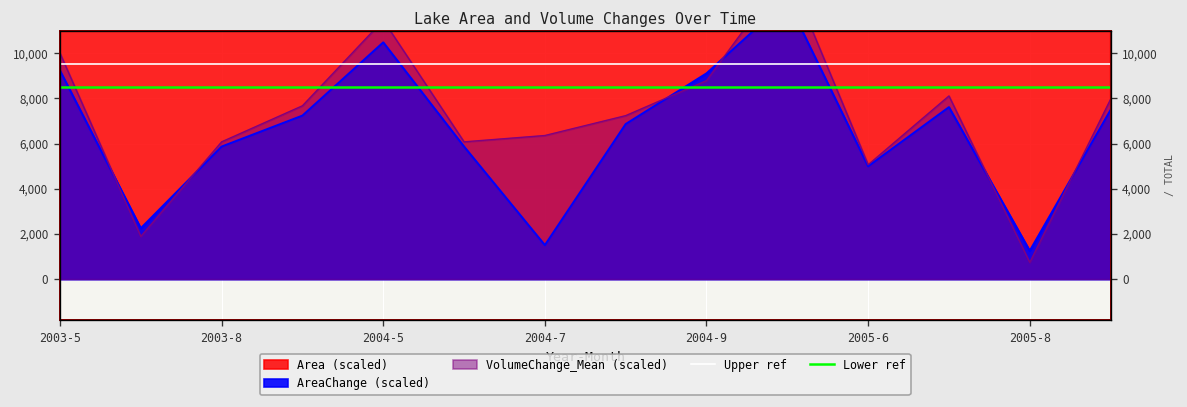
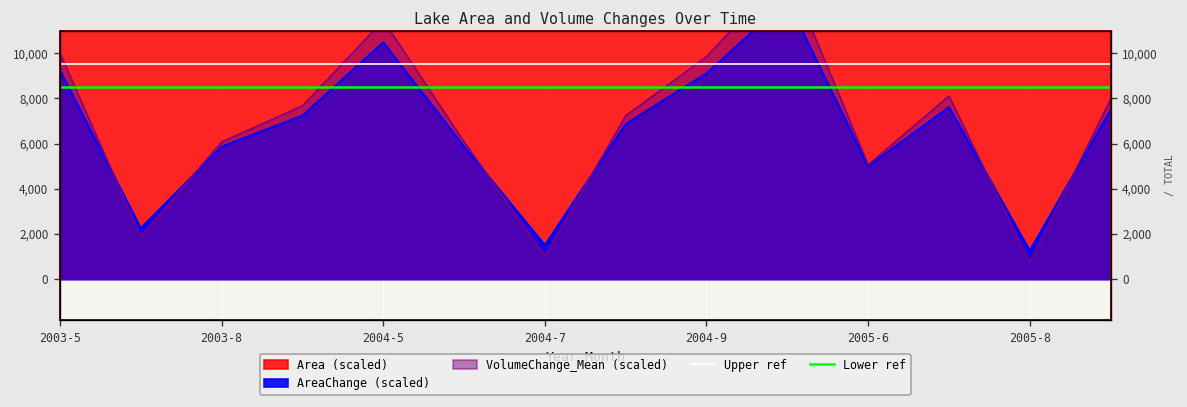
VolumeChange_Mean (scaled), 2004-7: 6,400 -> 1,000
VolumeChange_Mean (scaled), 2004-9: 8,800 -> 9,900
